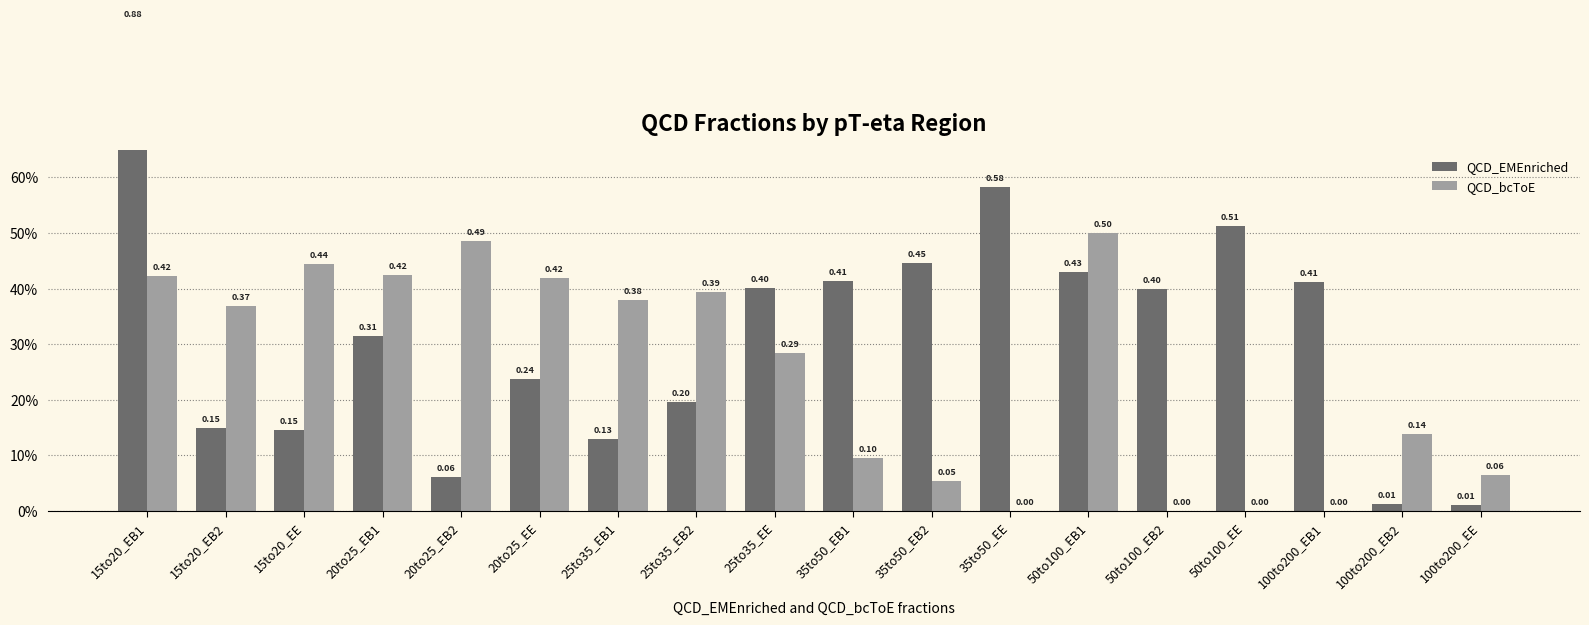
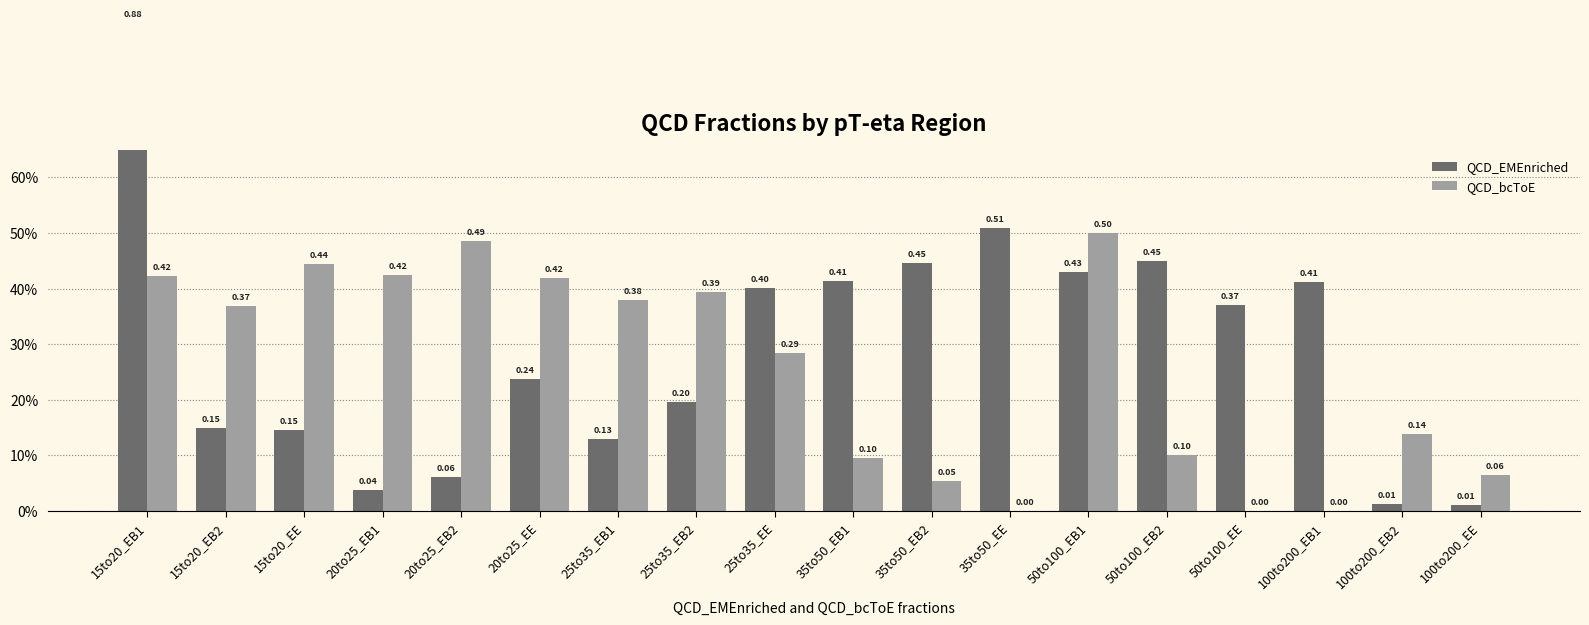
QCD_EMEnriched, 20to25_EB1: 0.31 -> 0.04
QCD_EMEnriched, 35to50_EE: 0.58 -> 0.51
QCD_EMEnriched, 50to100_EB2: 0.40 -> 0.45
QCD_bcToE, 50to100_EB2: 0.00 -> 0.10
QCD_EMEnriched, 50to100_EE: 0.51 -> 0.37
